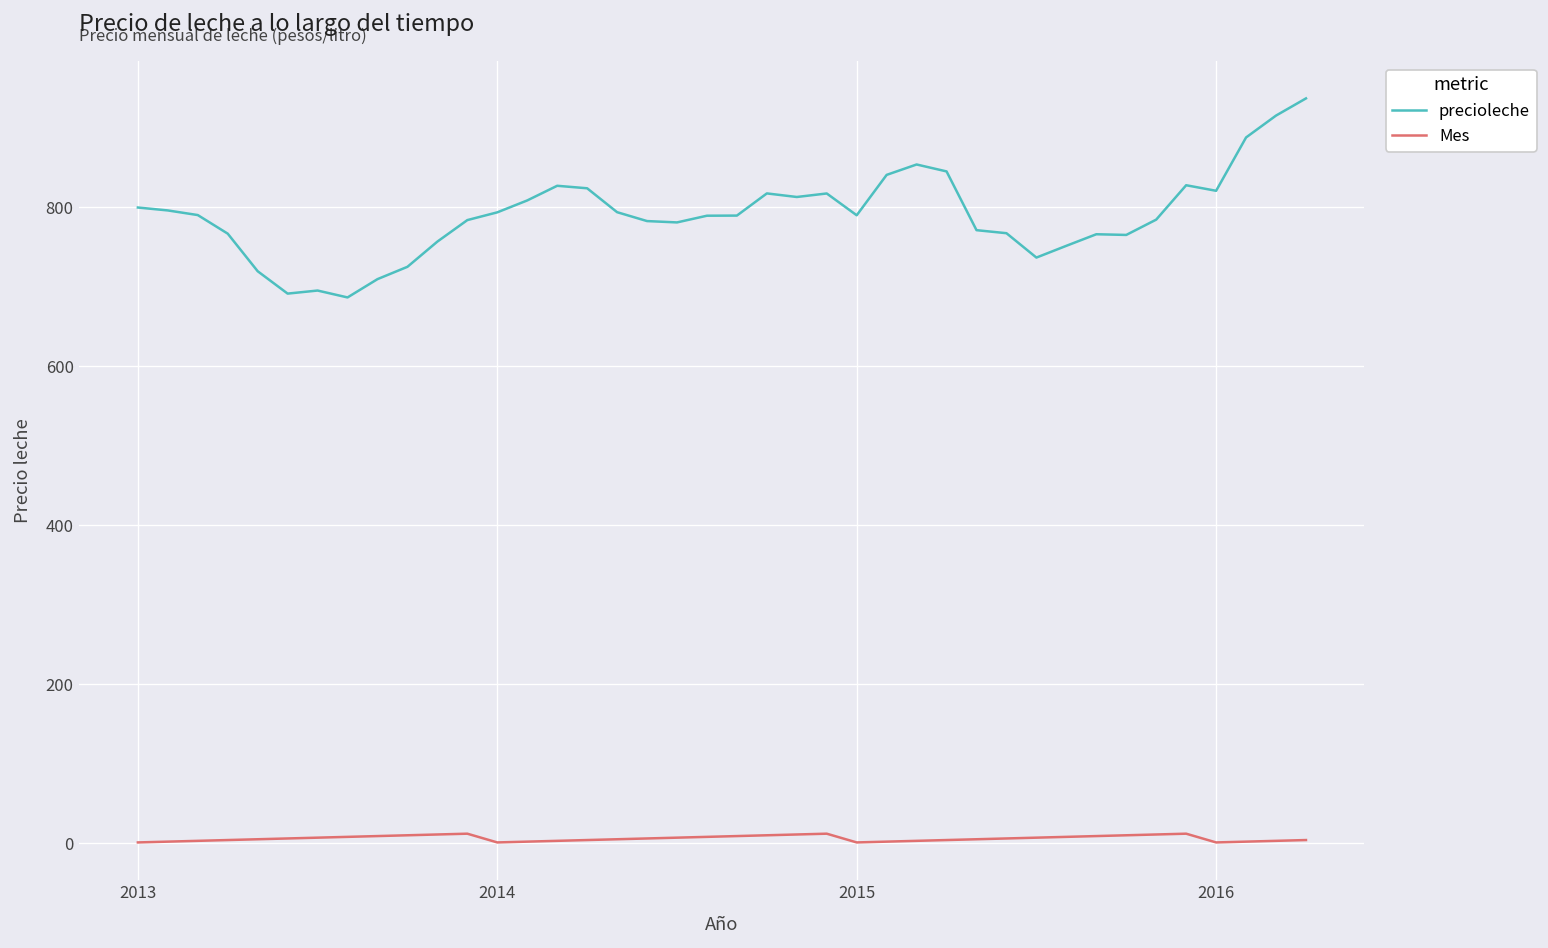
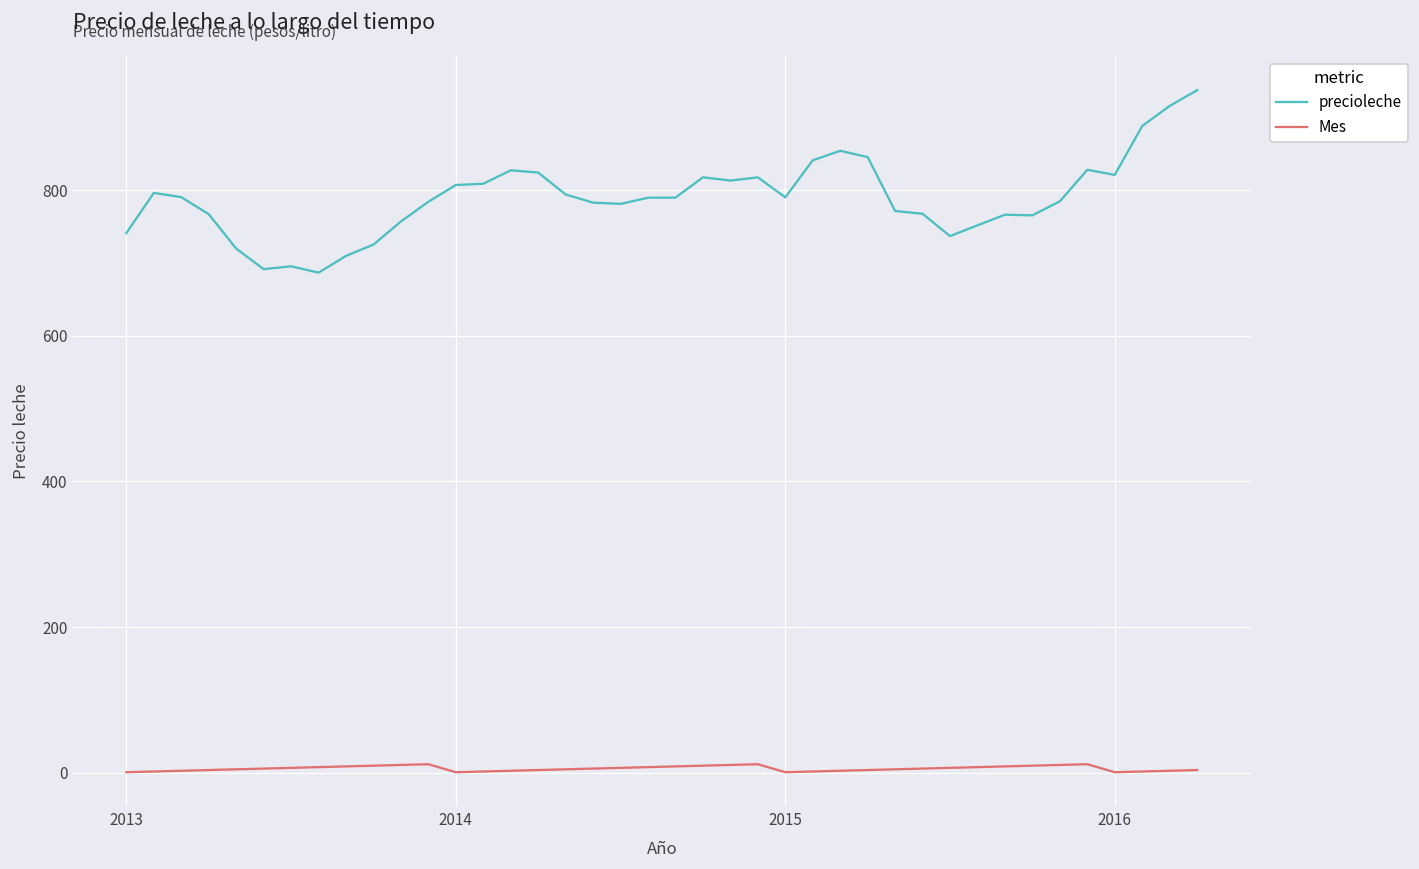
precioleche, 2013: 800 -> 740
precioleche, 2014: 790 -> 810
